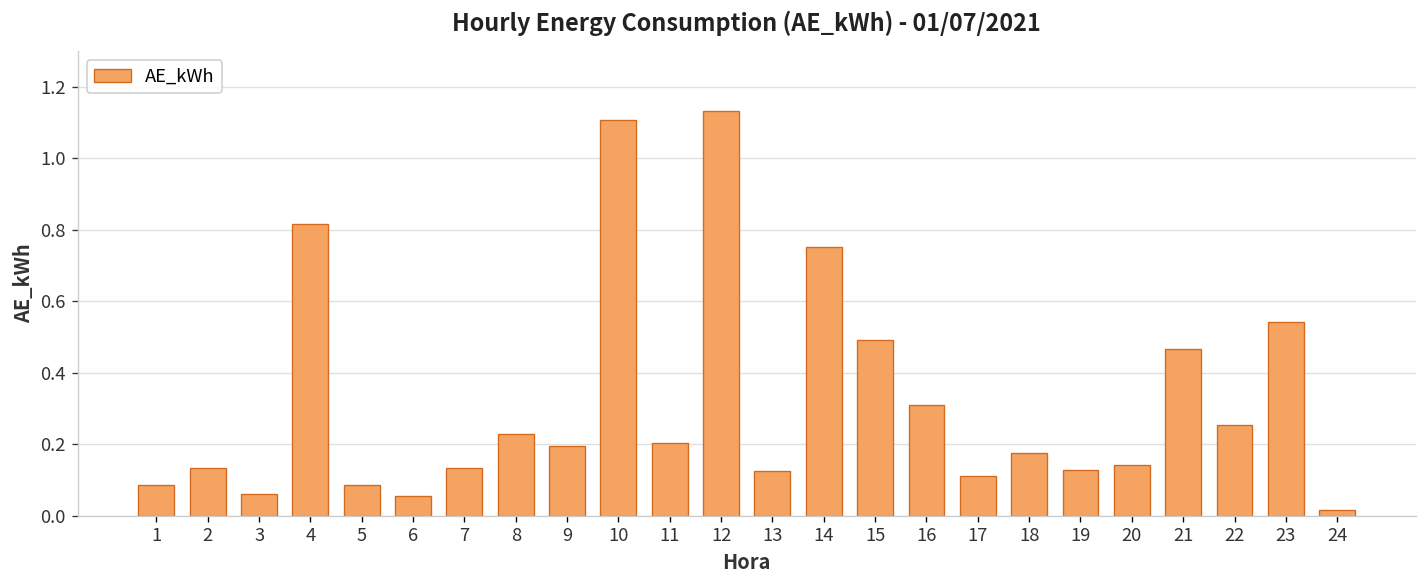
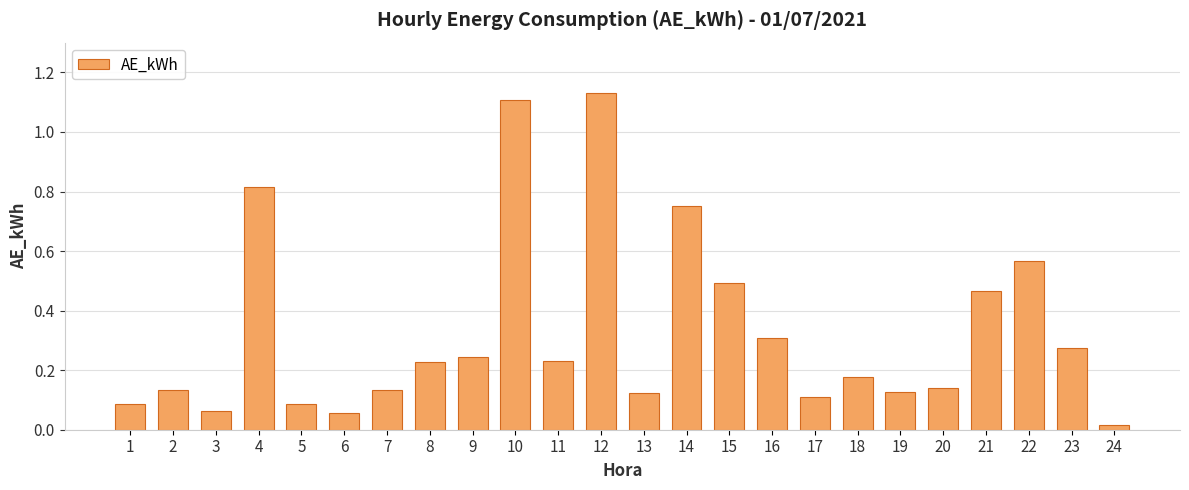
9: 0.19 -> 0.24
11: 0.20 -> 0.23
22: 0.25 -> 0.57
23: 0.54 -> 0.28
